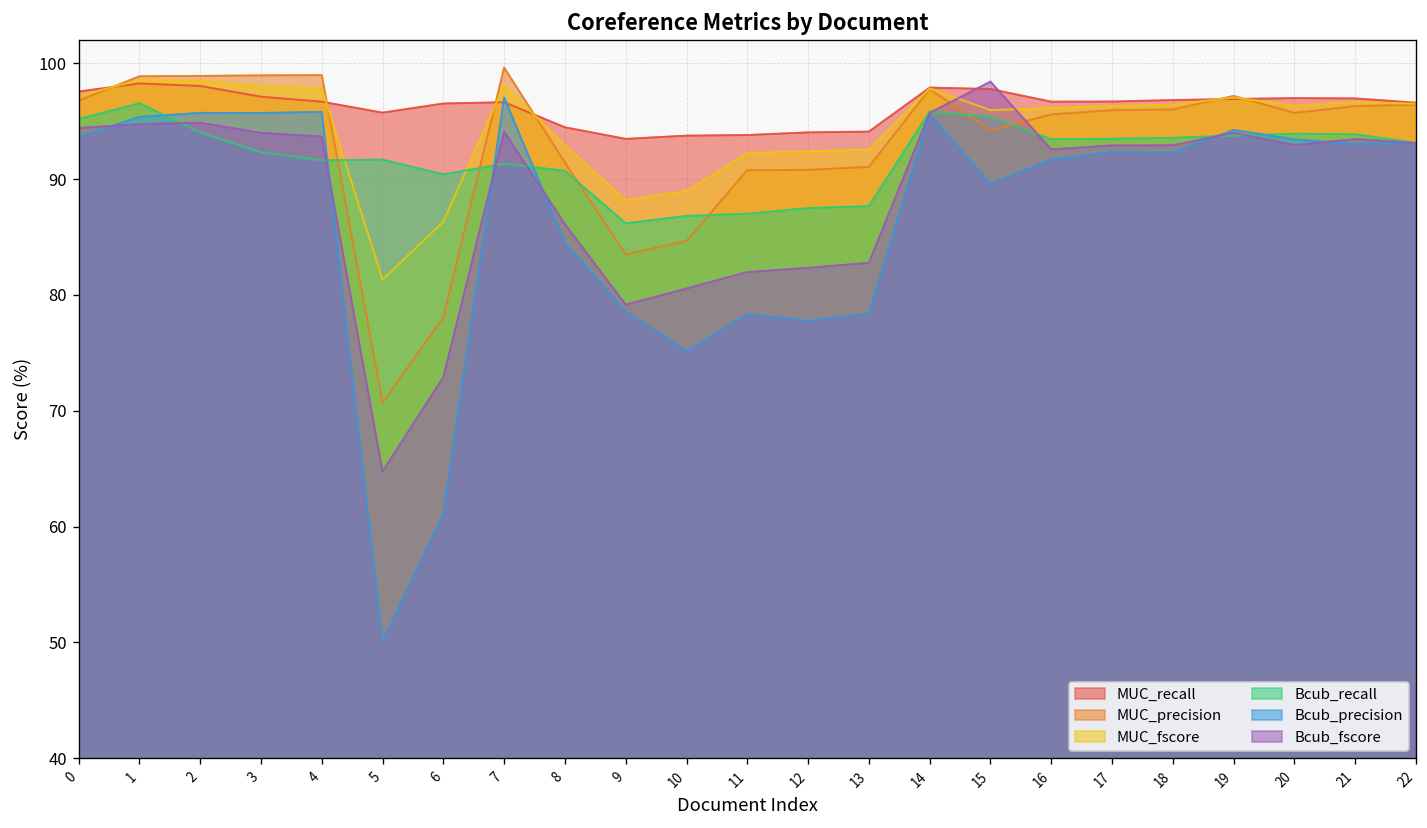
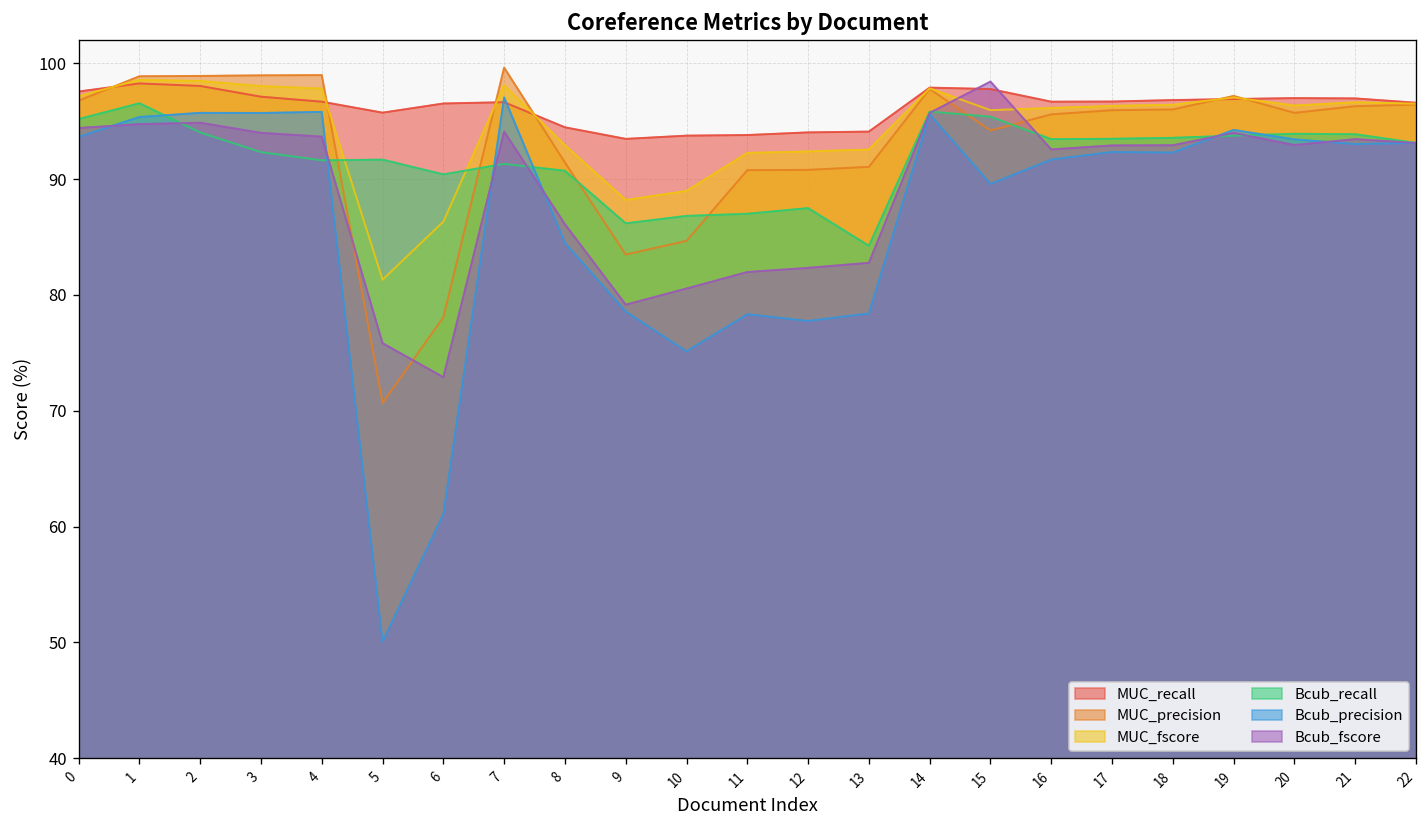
Bcub_fscore, 5: 65 -> 76
Bcub_recall, 13: 88 -> 84
